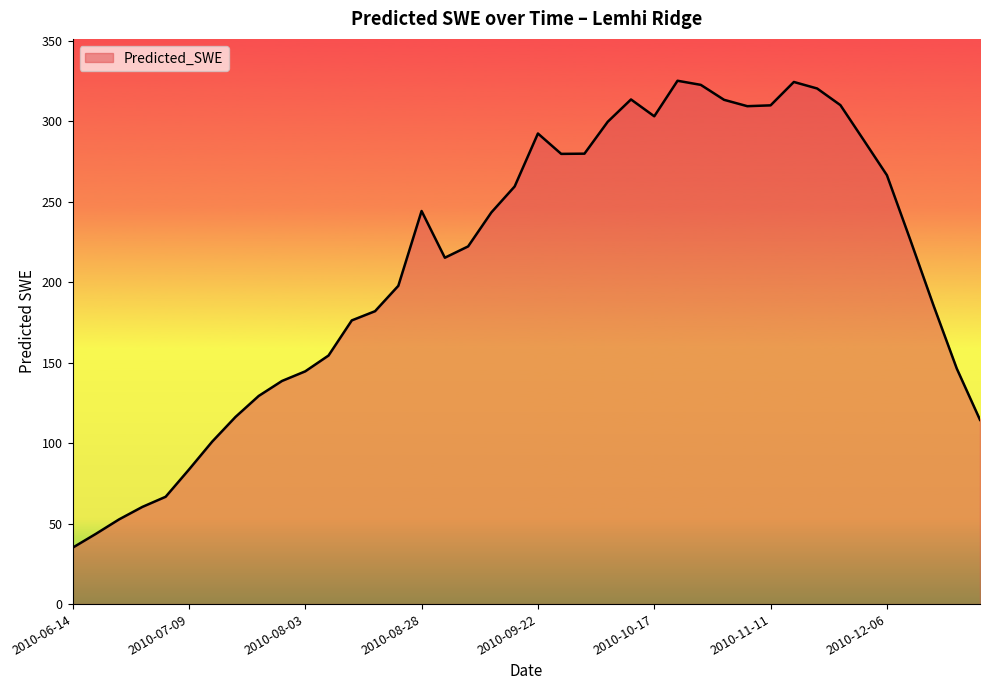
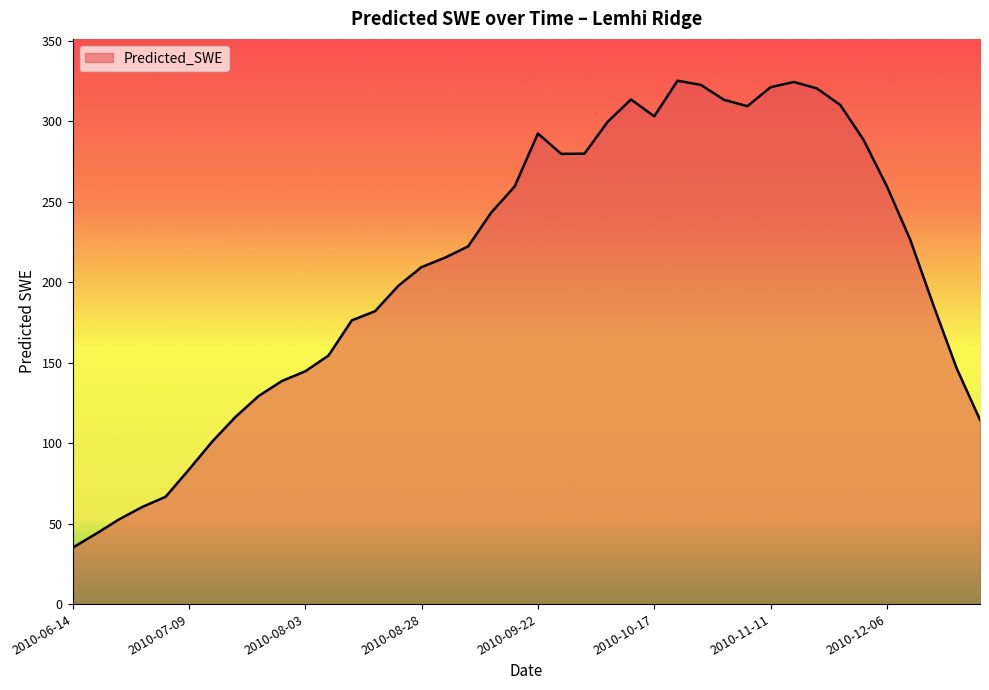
2010-08-28: 244 -> 209
2010-11-11: 310 -> 321
2010-12-06: 267 -> 260
